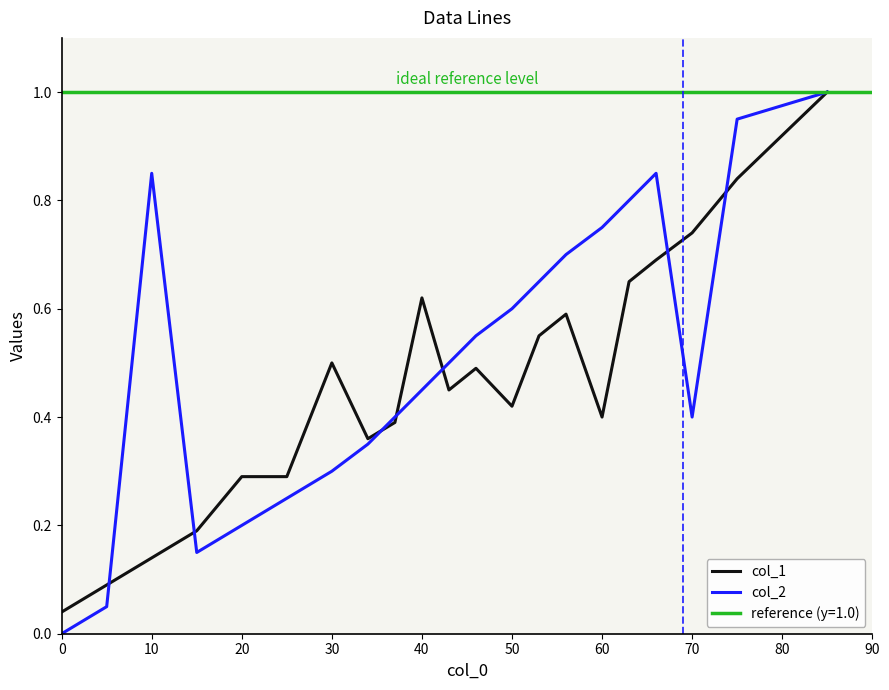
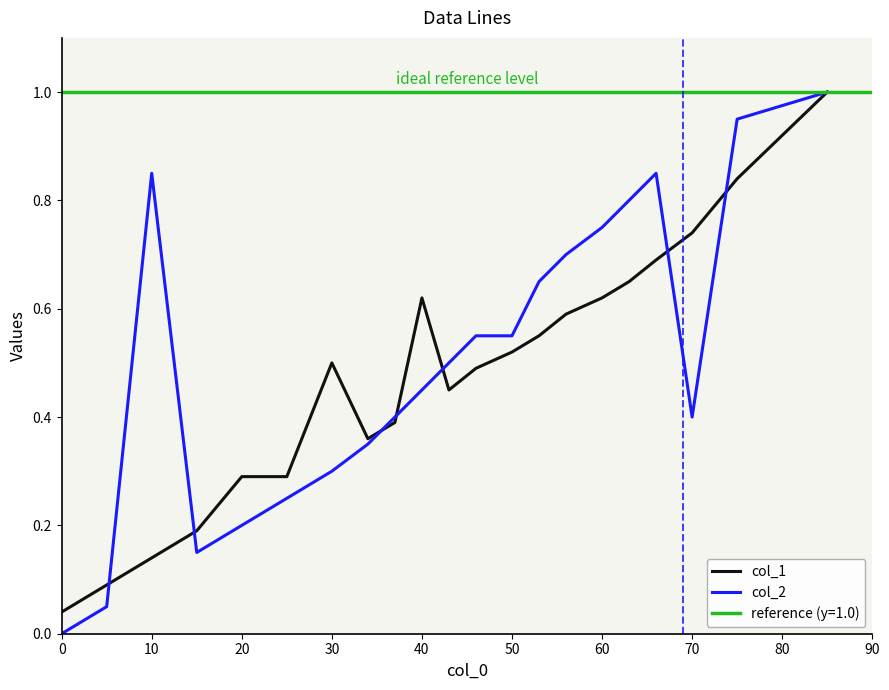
col_1, 50: 0.42 -> 0.52
col_2, 50: 0.60 -> 0.55
col_1, 60: 0.40 -> 0.62
